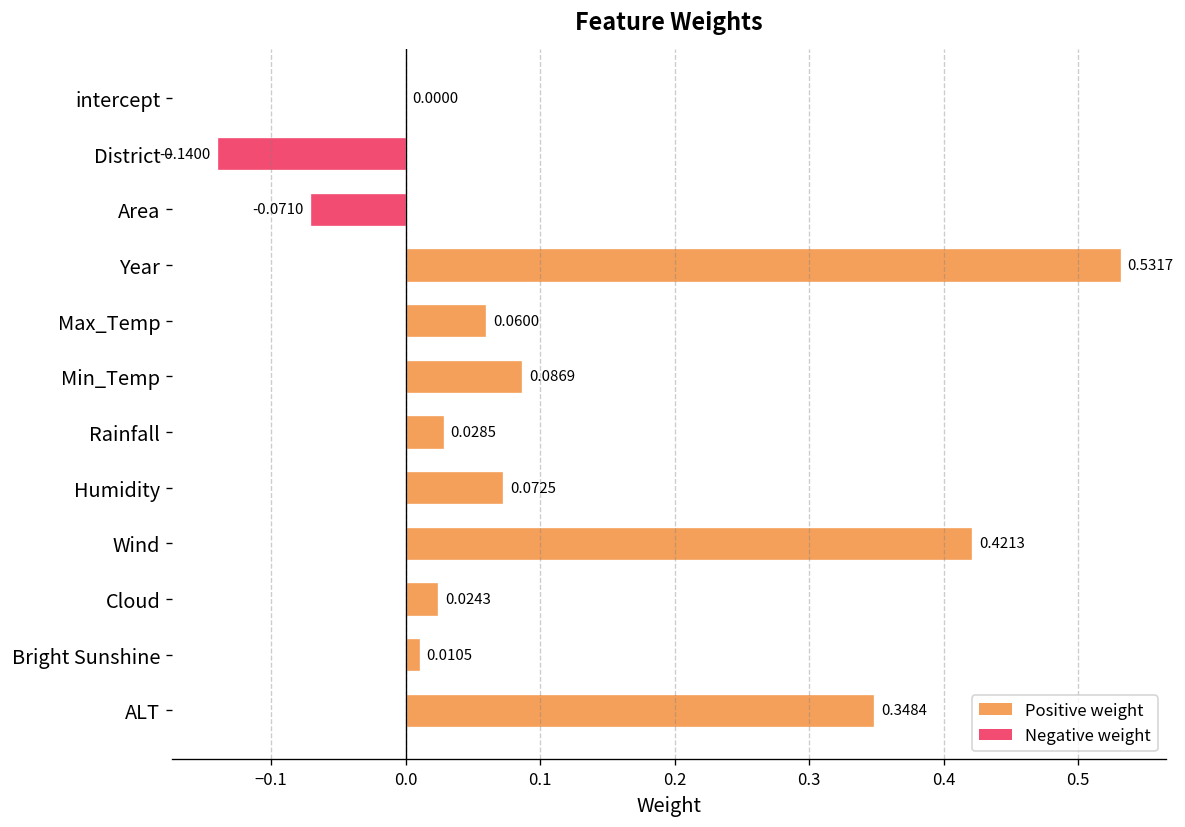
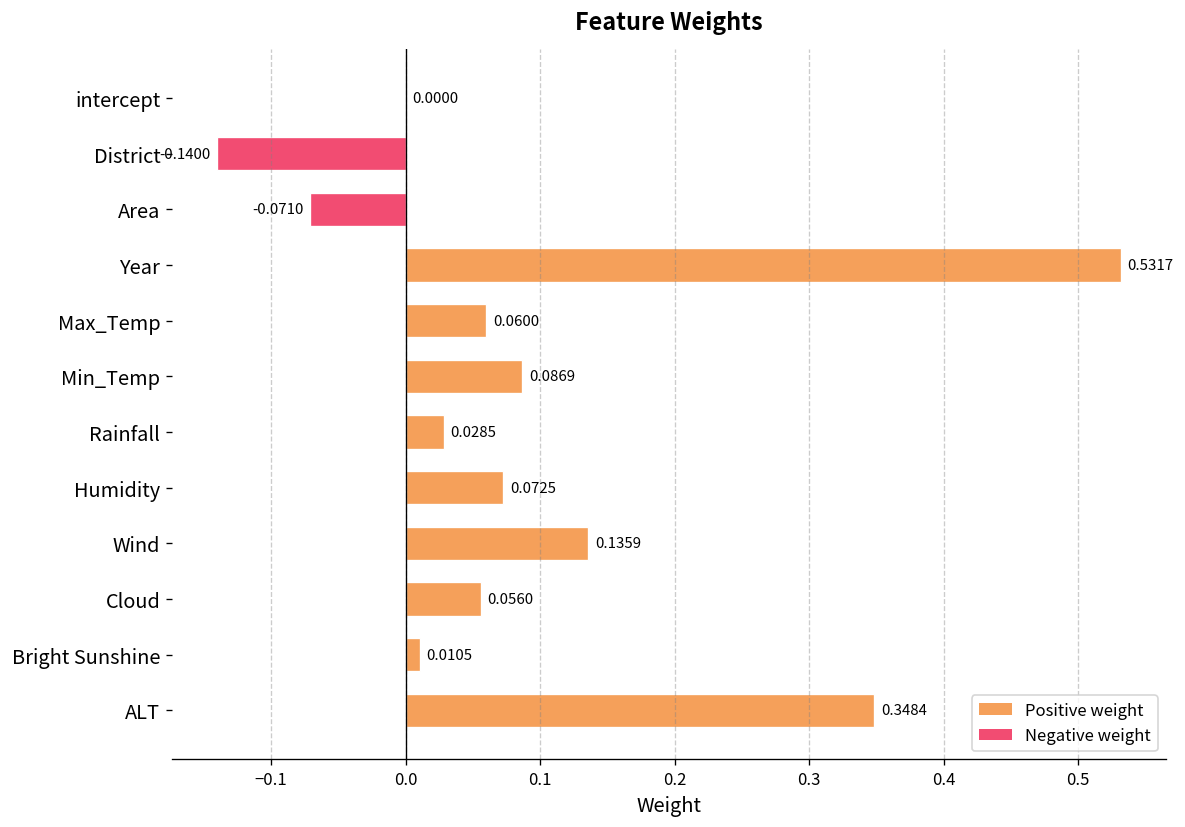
Wind: 0.4213 -> 0.1359
Cloud: 0.0243 -> 0.0560
